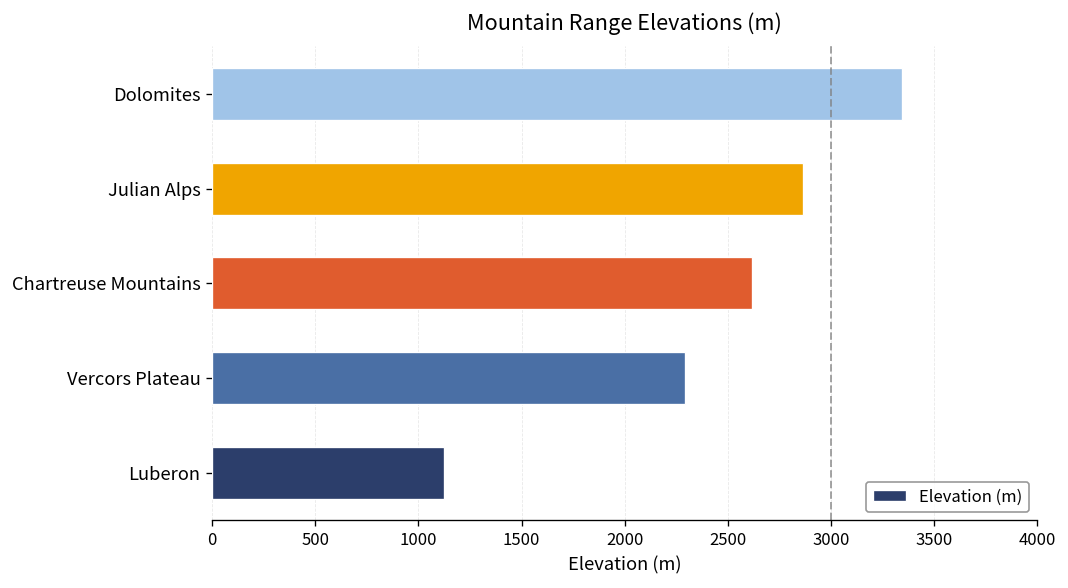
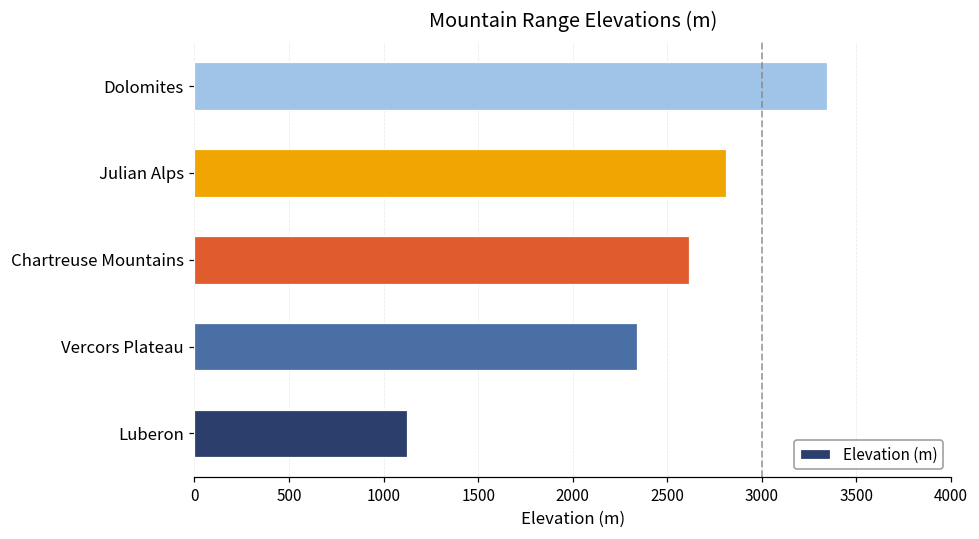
Julian Alps: 2860 -> 2810
Vercors Plateau: 2290 -> 2340
